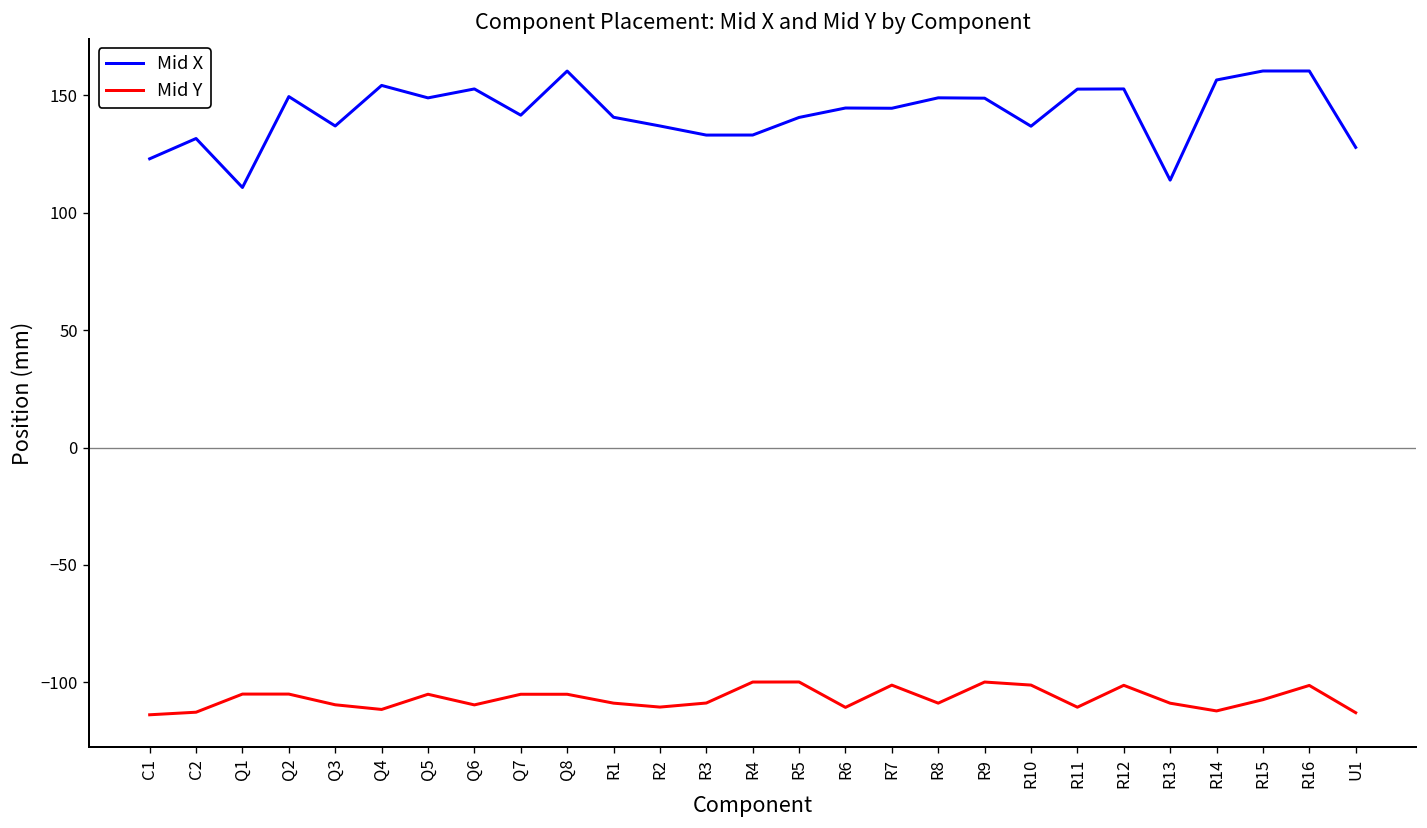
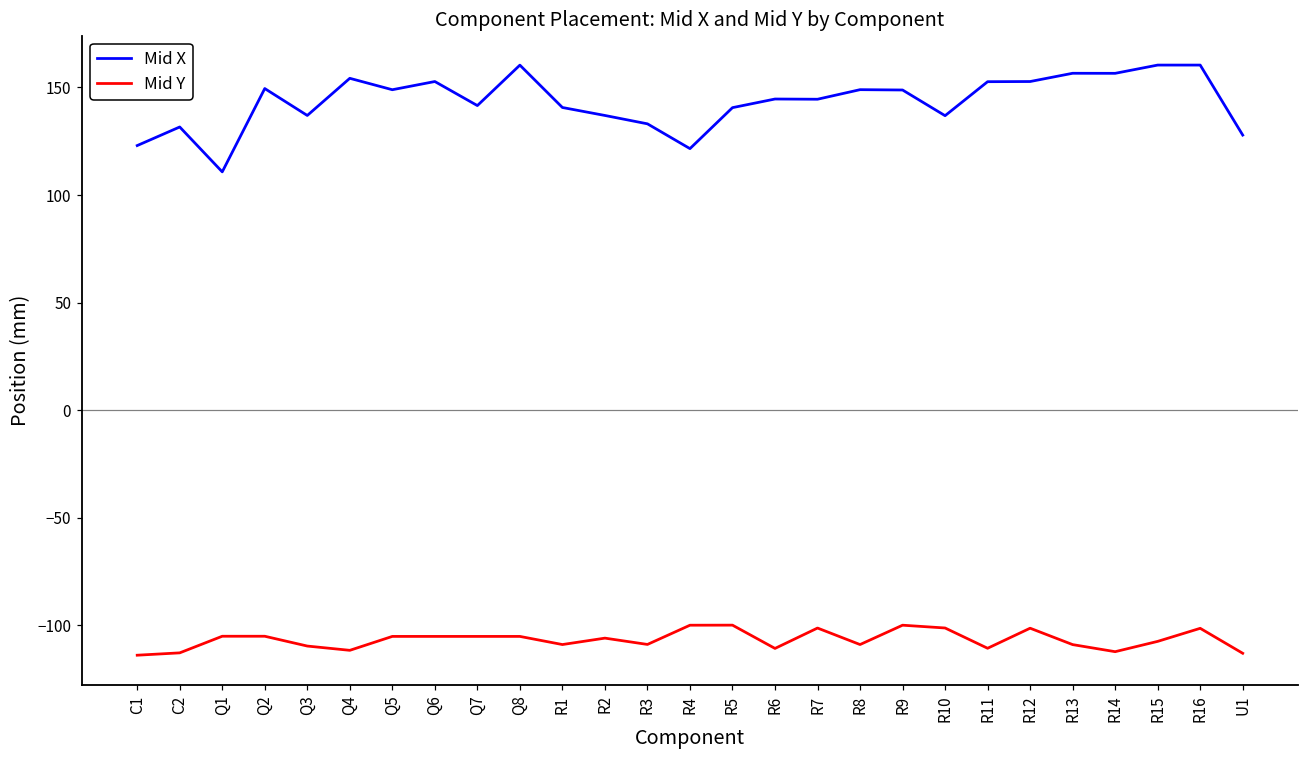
Mid Y, Q6: -110 -> -105
Mid Y, R2: -111 -> -106
Mid X, R4: 133 -> 122
Mid X, R13: 114 -> 157
